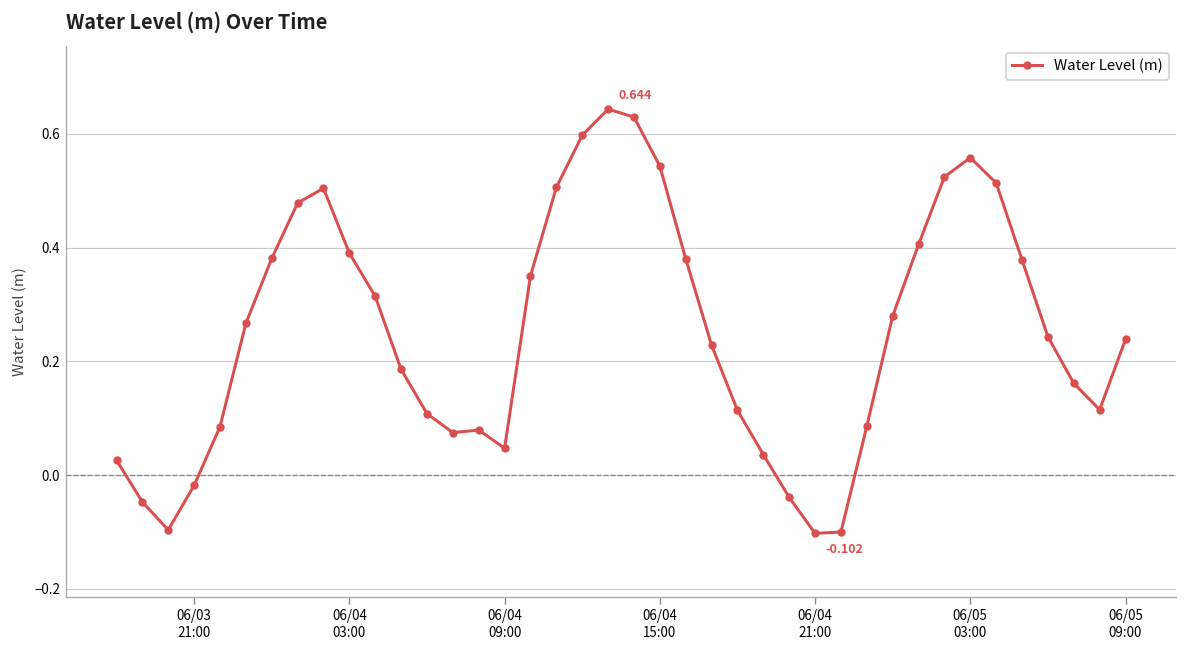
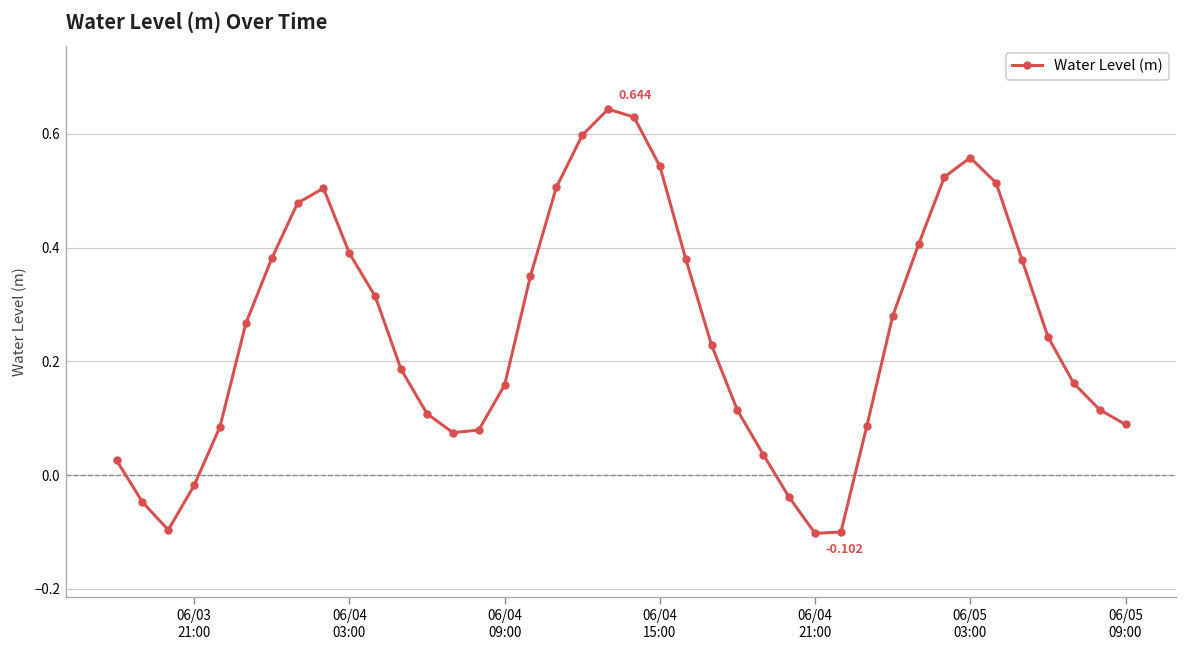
06/04 09:00: 0.05 -> 0.16
06/05 09:00: 0.24 -> 0.09
